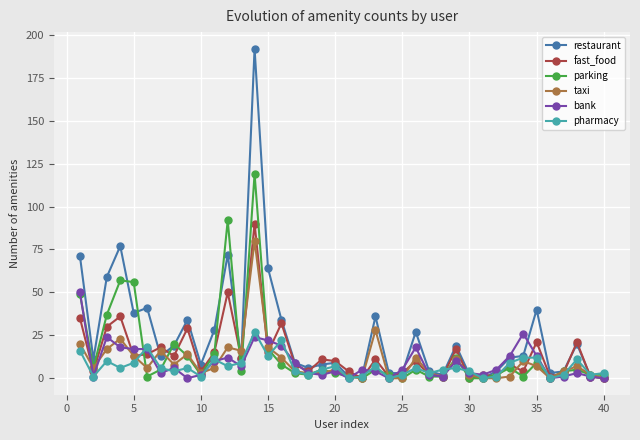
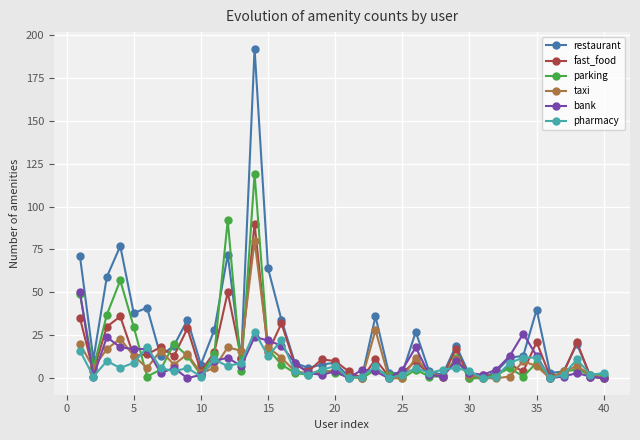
parking, 5: 56 -> 30
